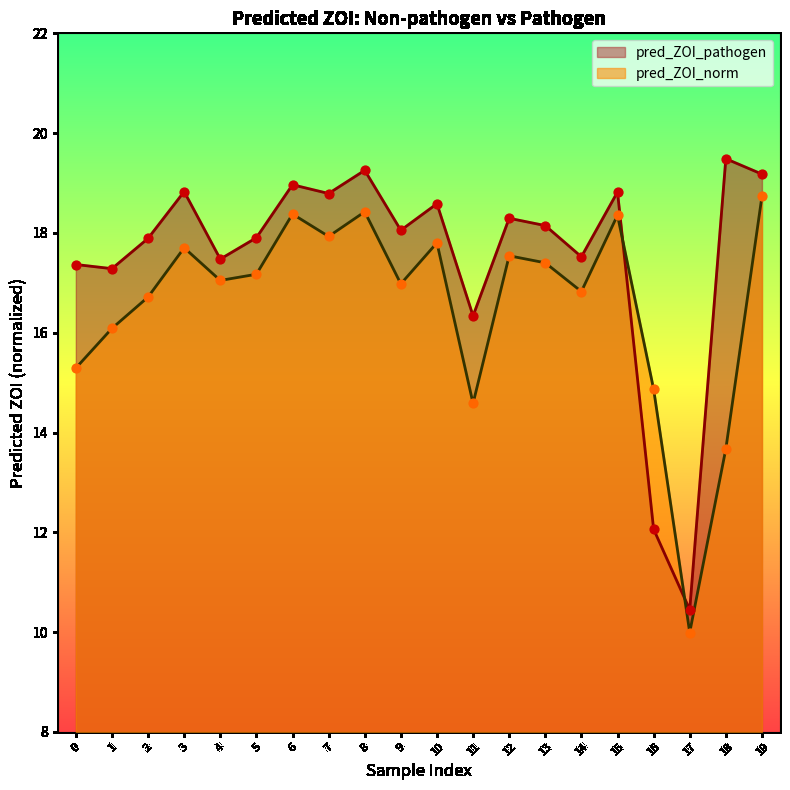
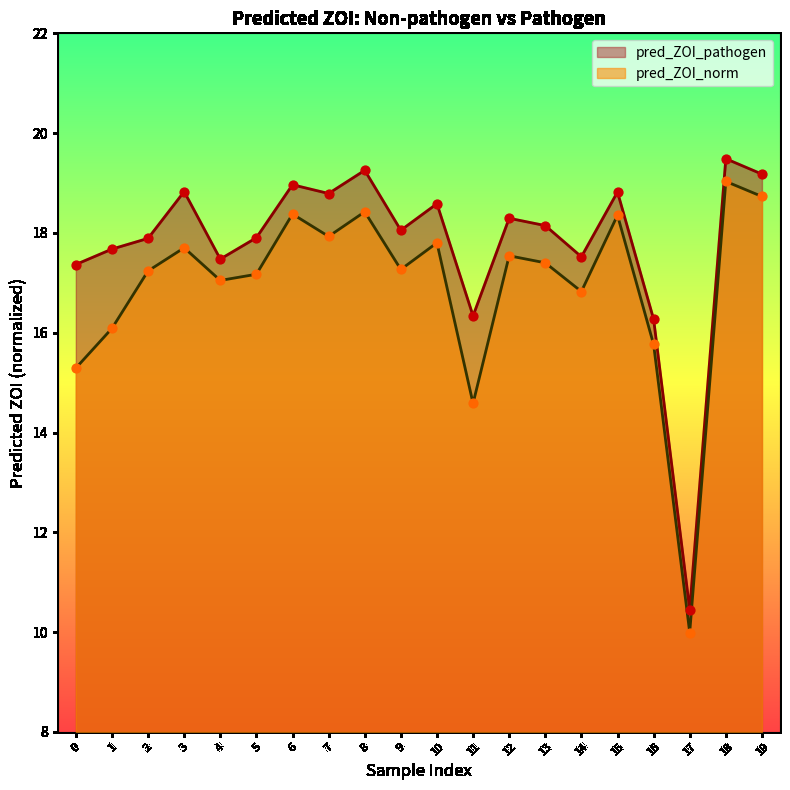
pred_ZOI_pathogen, 1: 17.3 -> 17.7
pred_ZOI_norm, 2: 16.7 -> 17.2
pred_ZOI_norm, 9: 17.0 -> 17.3
pred_ZOI_pathogen, 16: 12.1 -> 16.3
pred_ZOI_norm, 16: 14.9 -> 15.8
pred_ZOI_norm, 18: 13.7 -> 19.0
